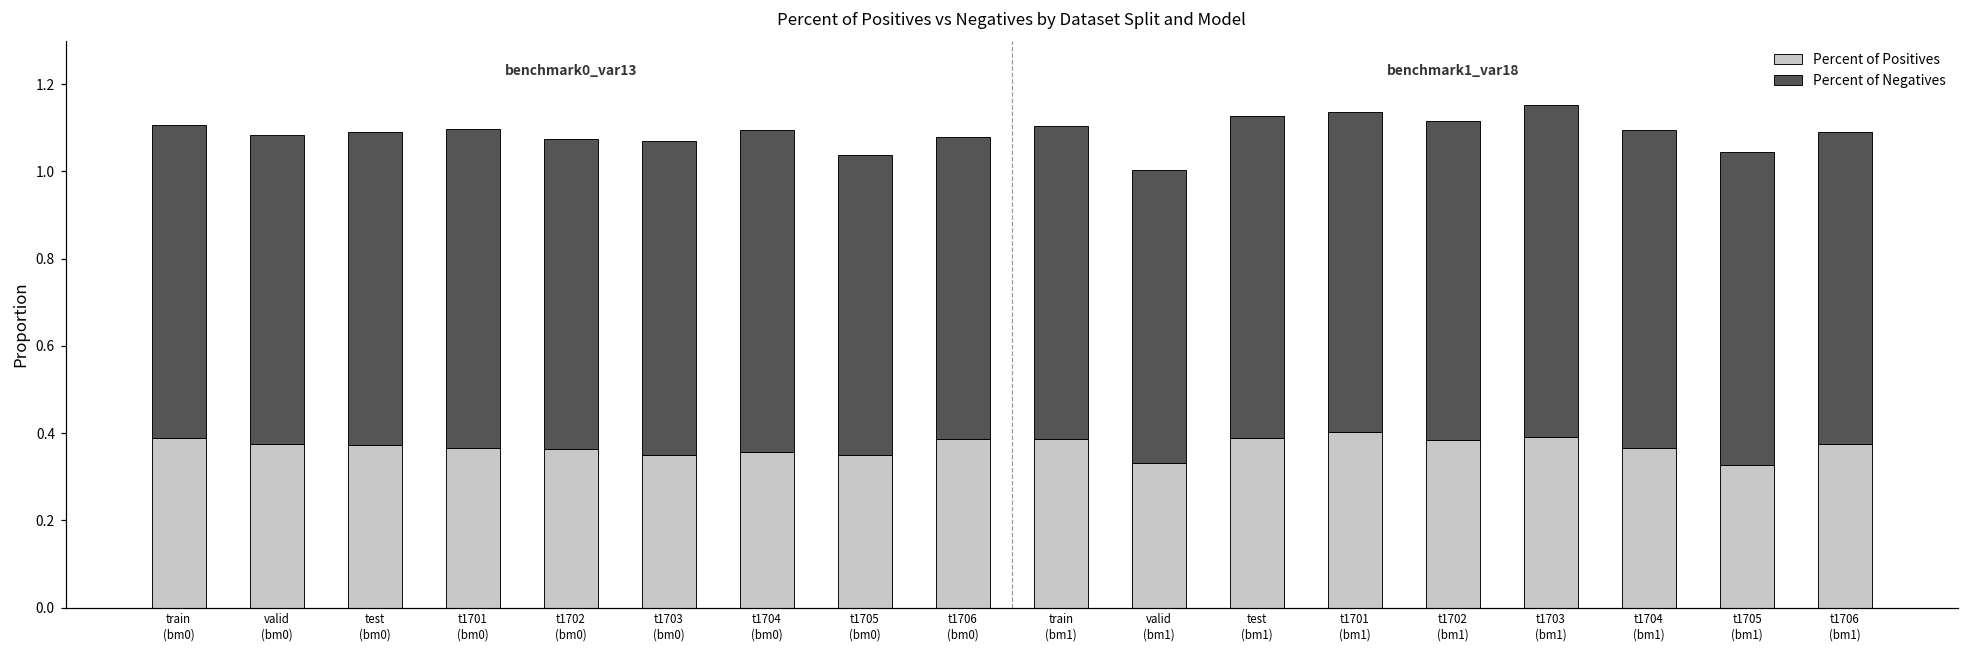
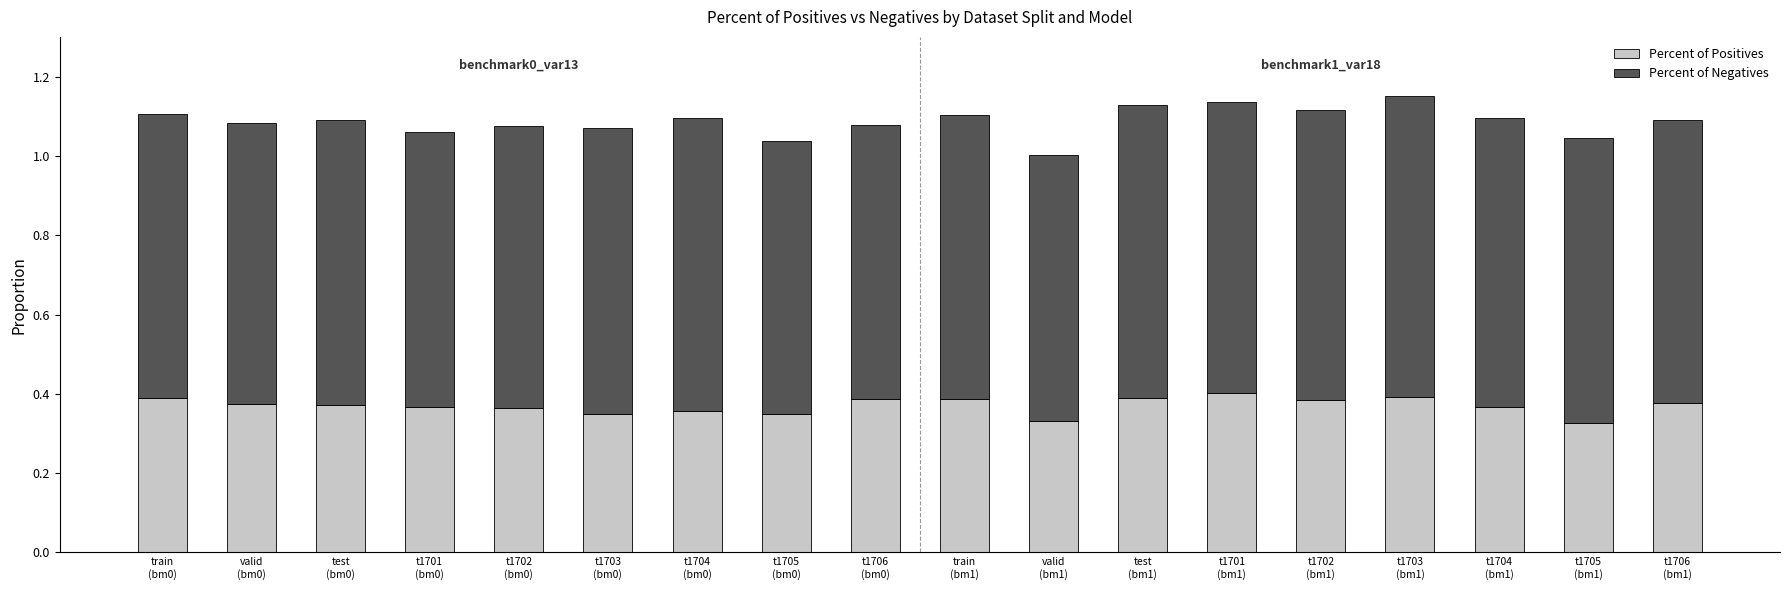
Percent of Negatives, t1701 (bm0): 0.73 -> 0.69
